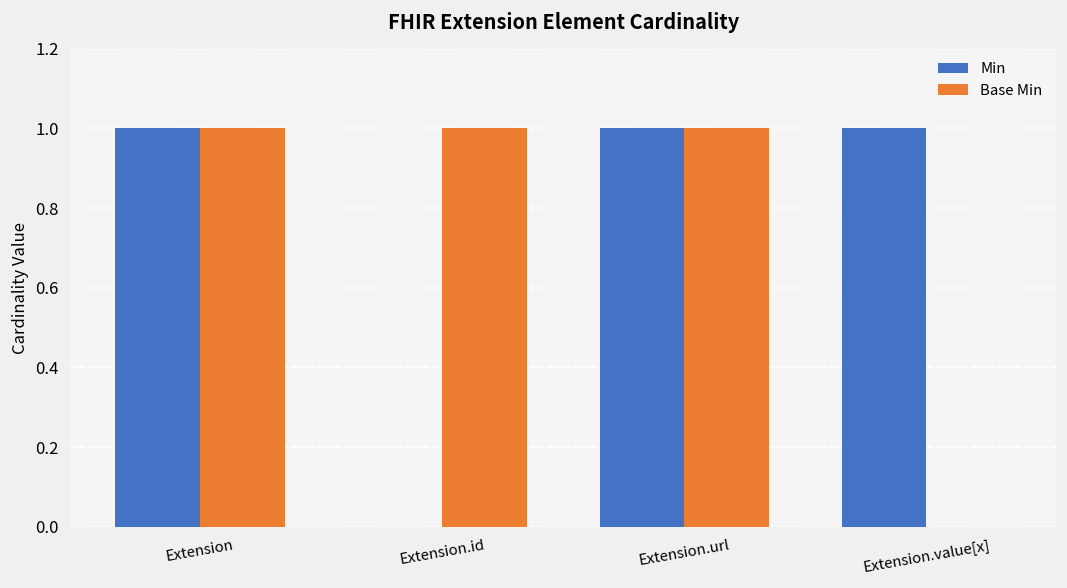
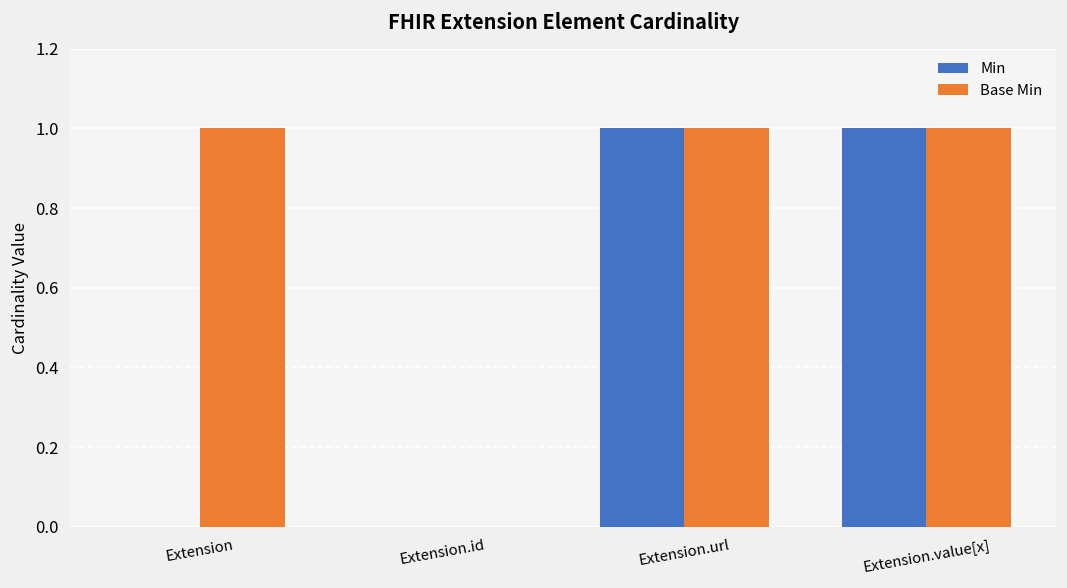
Min, Extension: 1 -> 0
Base Min, Extension.id: 1 -> 0
Base Min, Extension.value[x]: 0 -> 1
